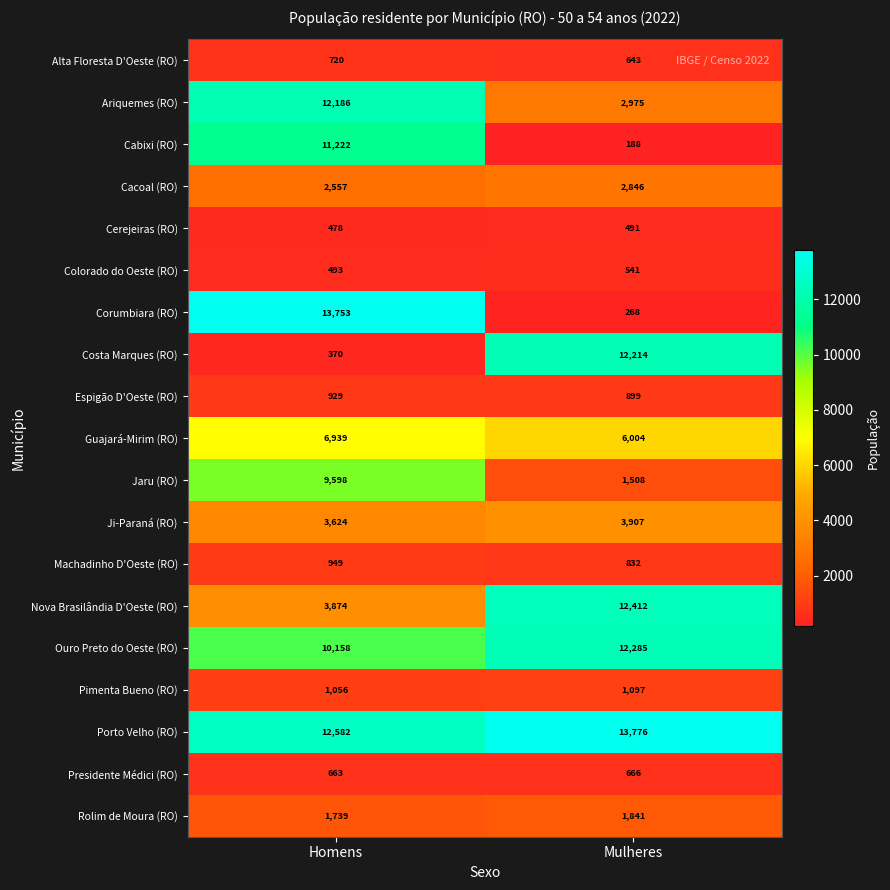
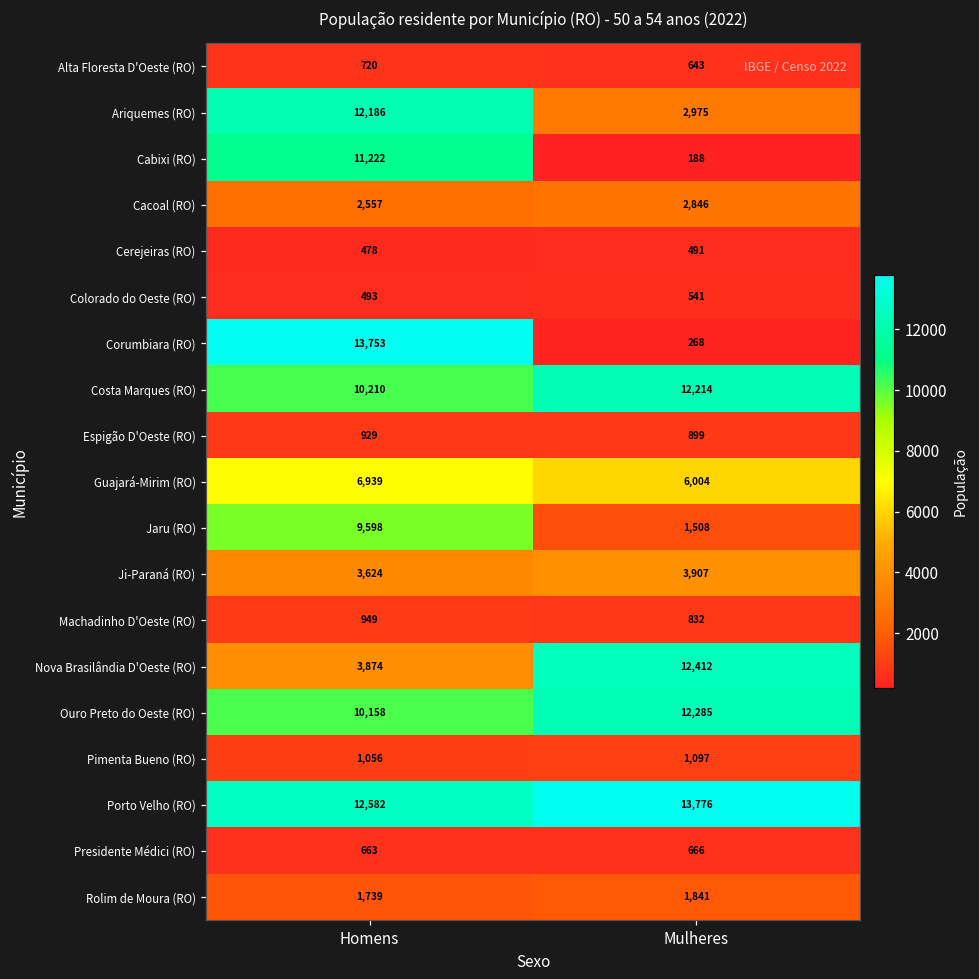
Costa Marques (RO), Homens: 370 -> 10,210
